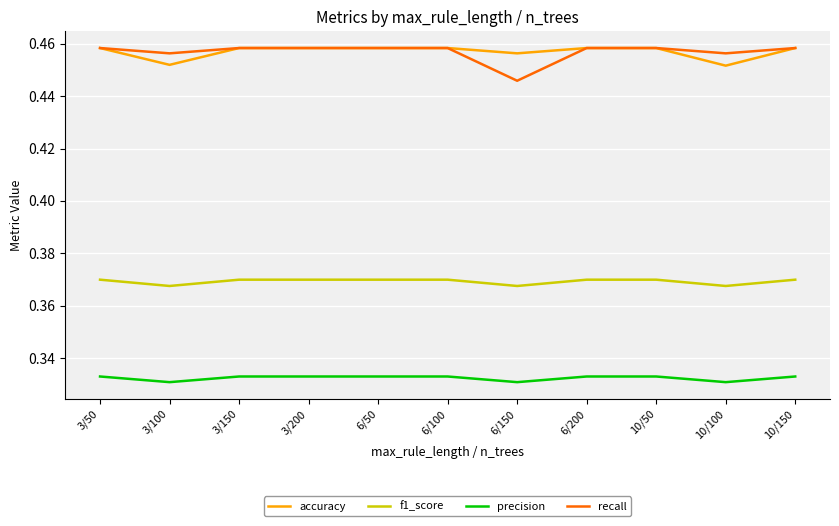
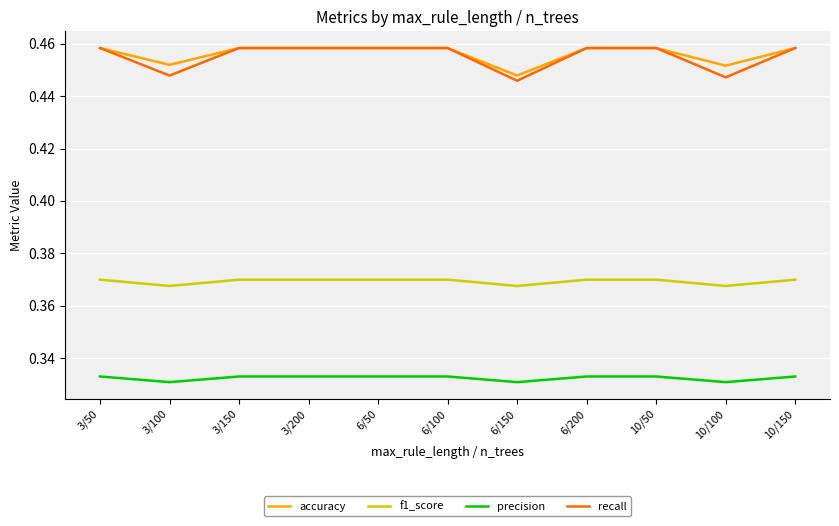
recall, 3/100: 0.456 -> 0.448
accuracy, 6/150: 0.456 -> 0.448
recall, 10/100: 0.456 -> 0.447
